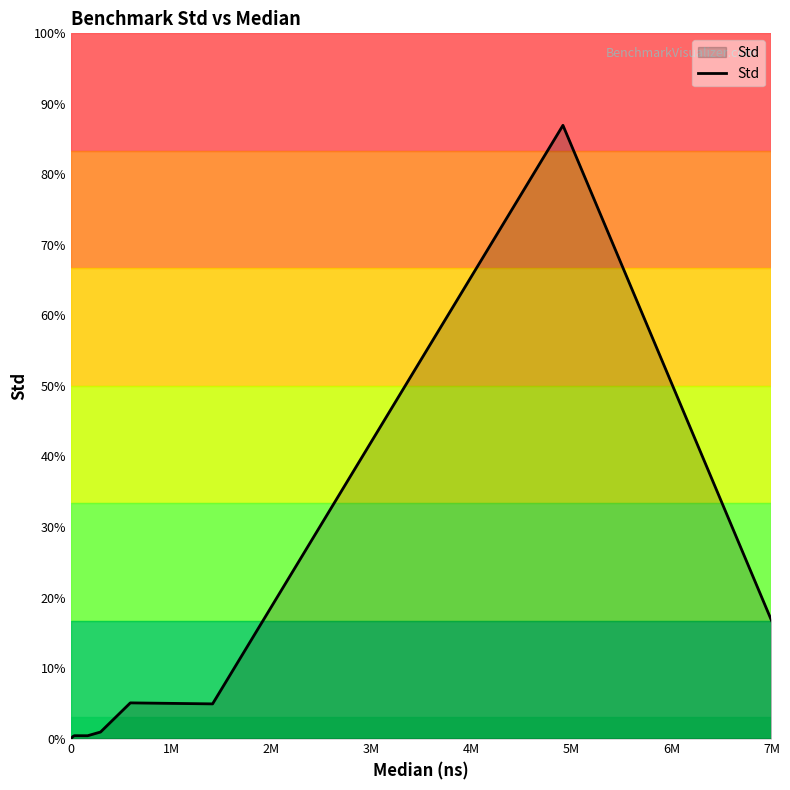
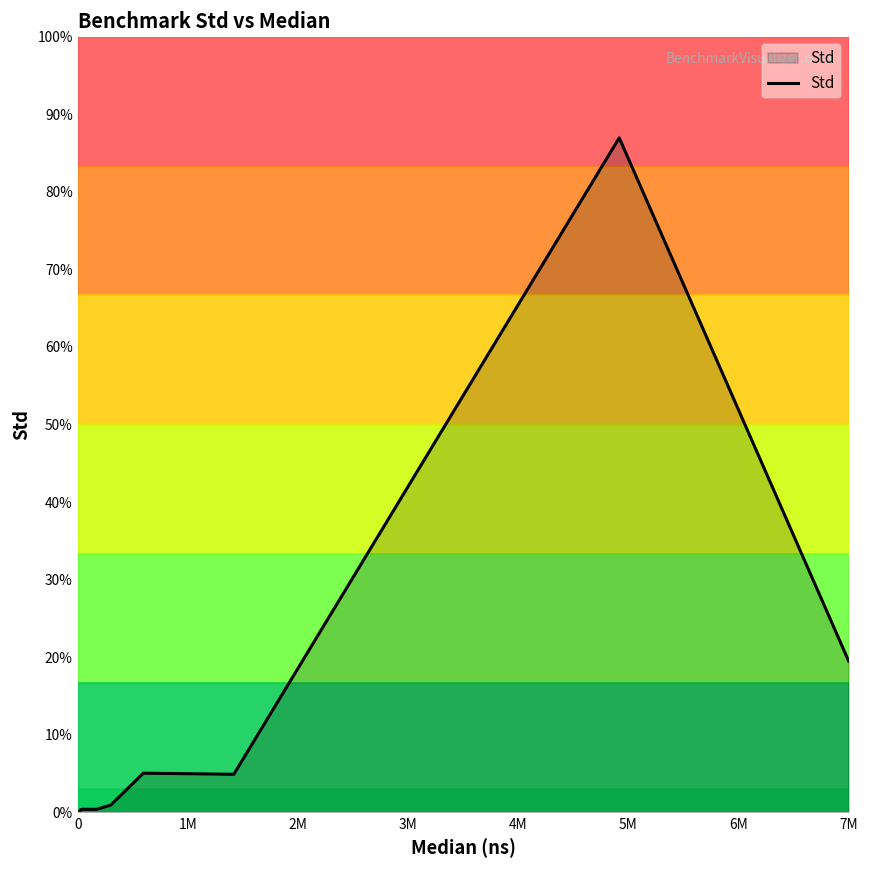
7M: 17% -> 20%
